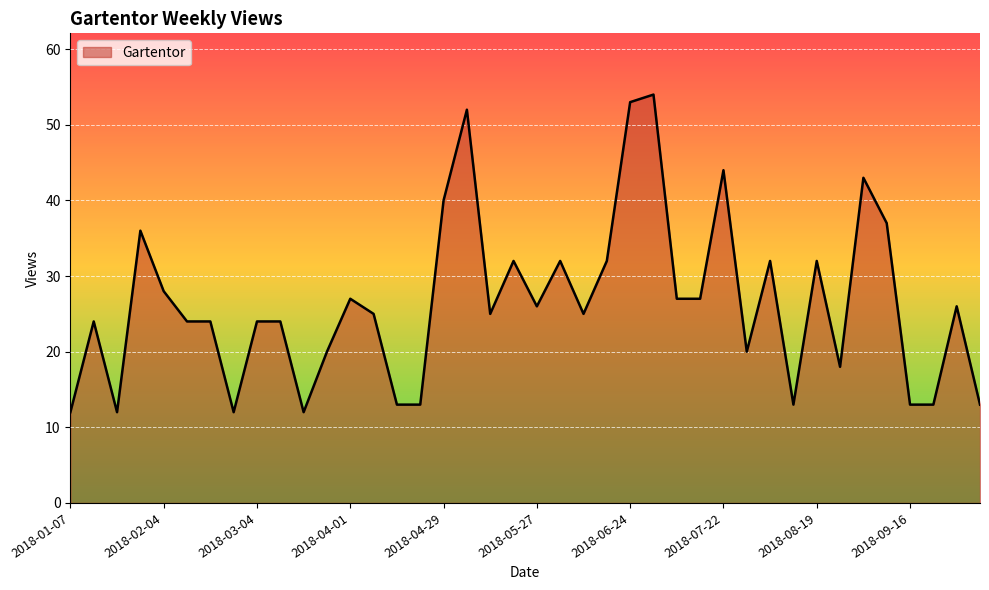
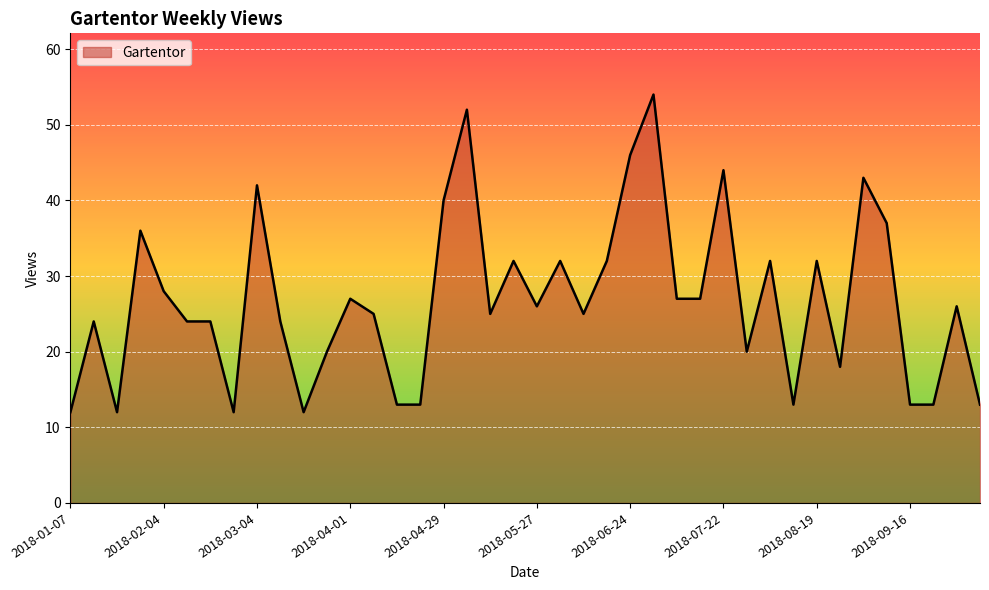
2018-03-04: 24 -> 42
2018-06-24: 53 -> 46
